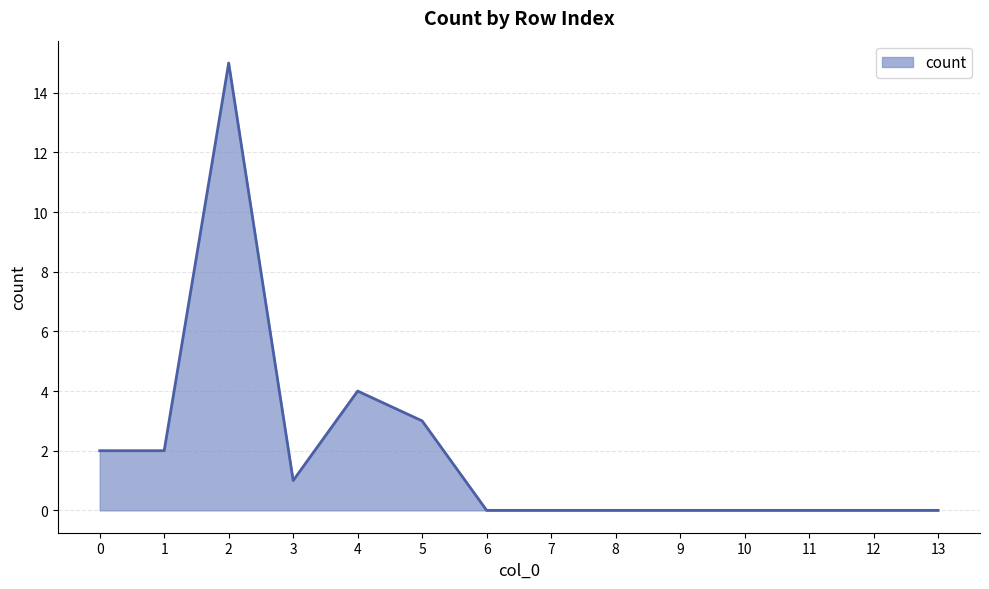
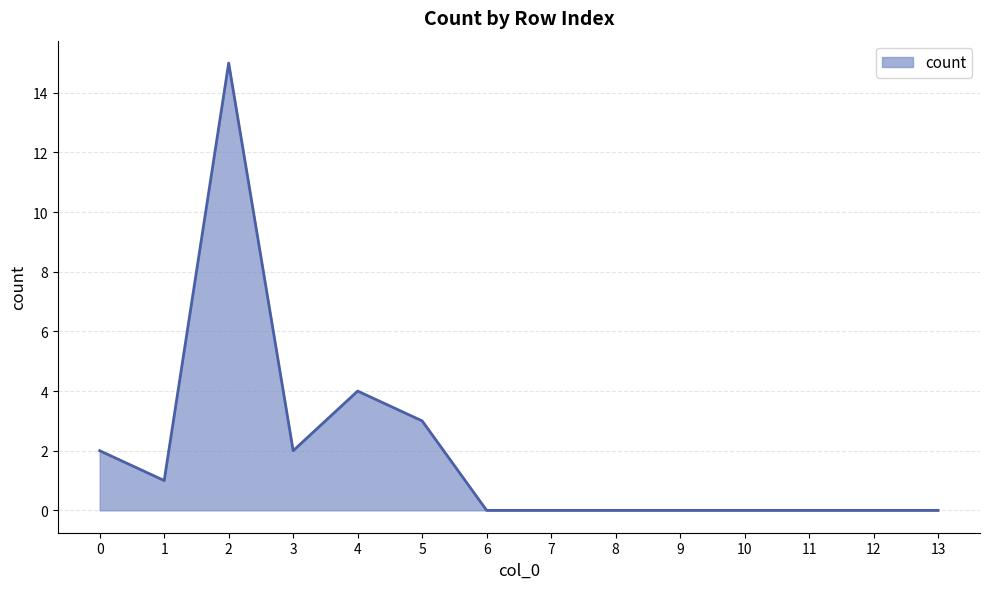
1: 2 -> 1
3: 1 -> 2
